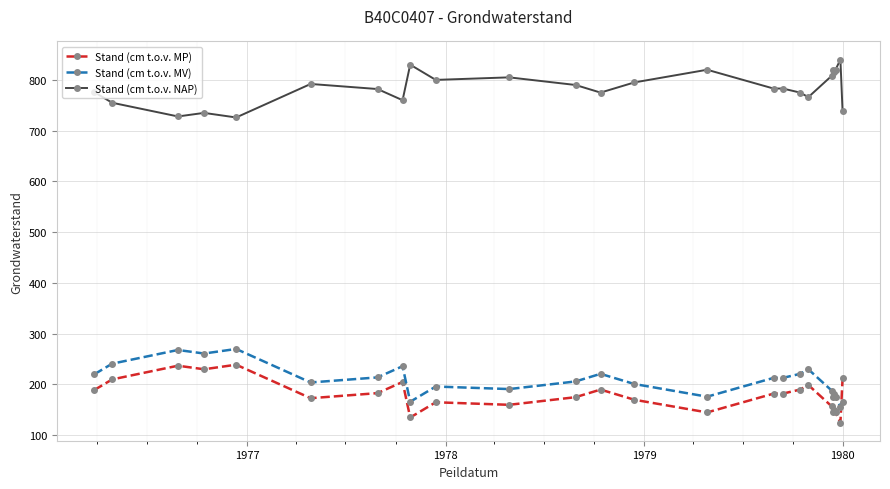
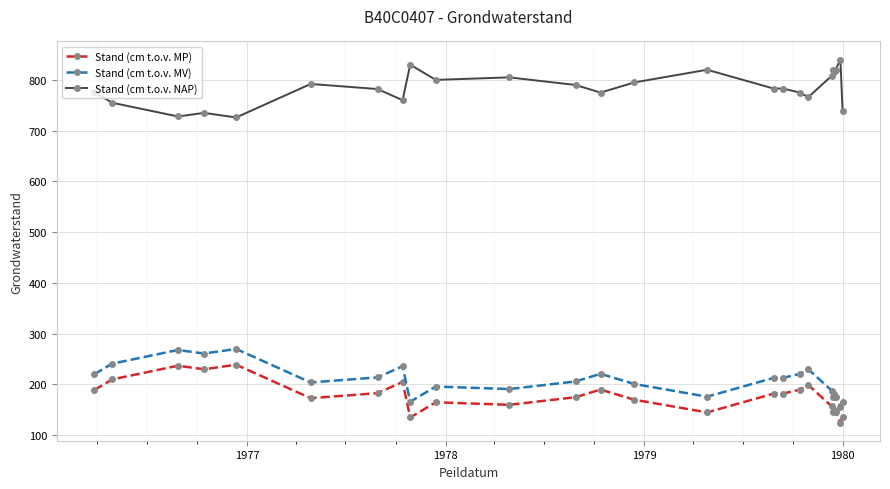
Stand (cm t.o.v. MP), 1980: 210 -> 140
